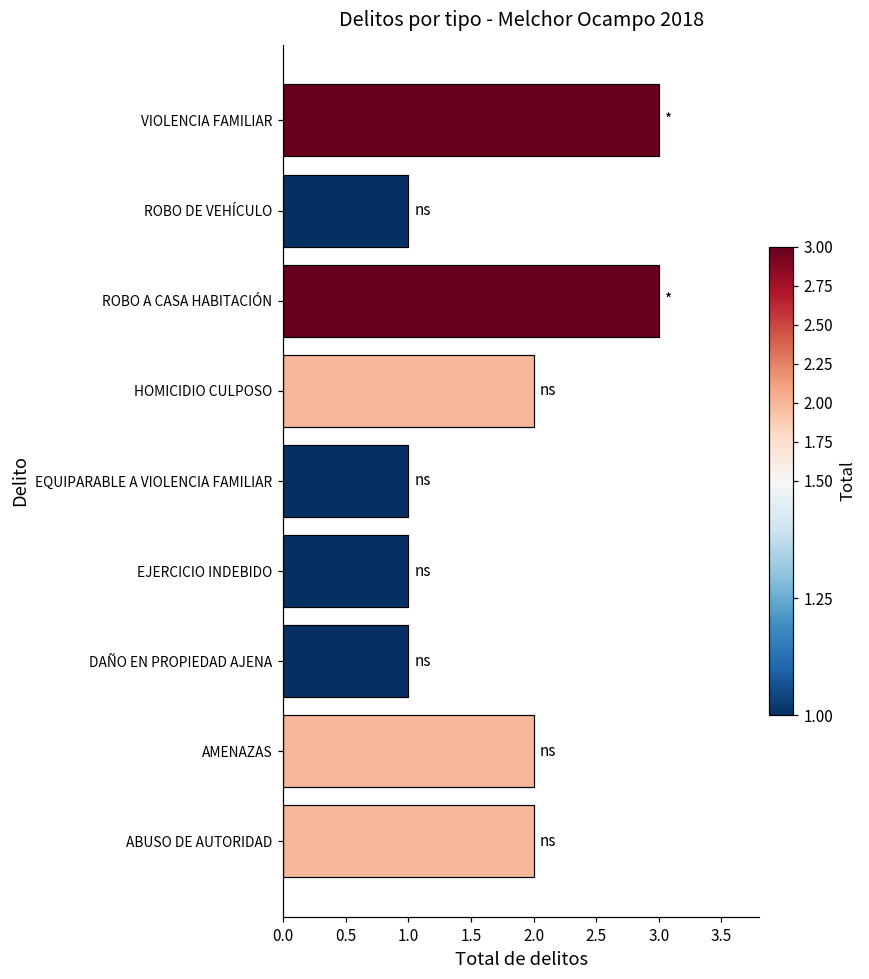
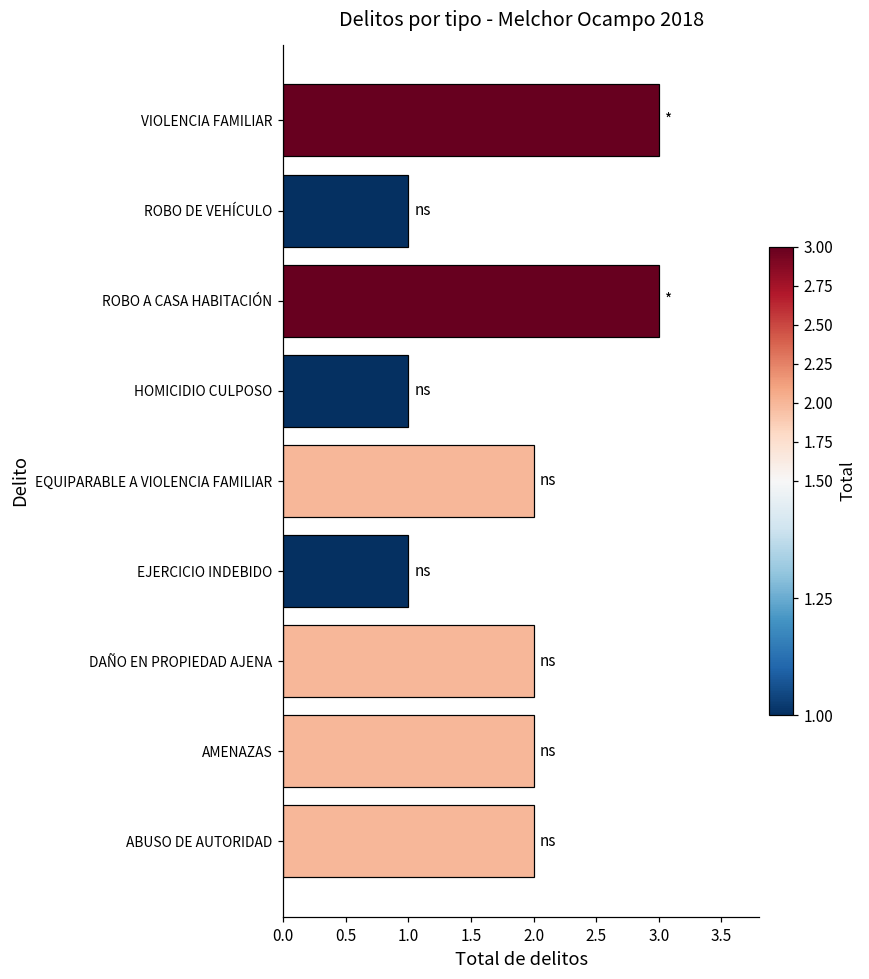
HOMICIDIO CULPOSO: 2 -> 1
EQUIPARABLE A VIOLENCIA FAMILIAR: 1 -> 2
DAÑO EN PROPIEDAD AJENA: 1 -> 2
